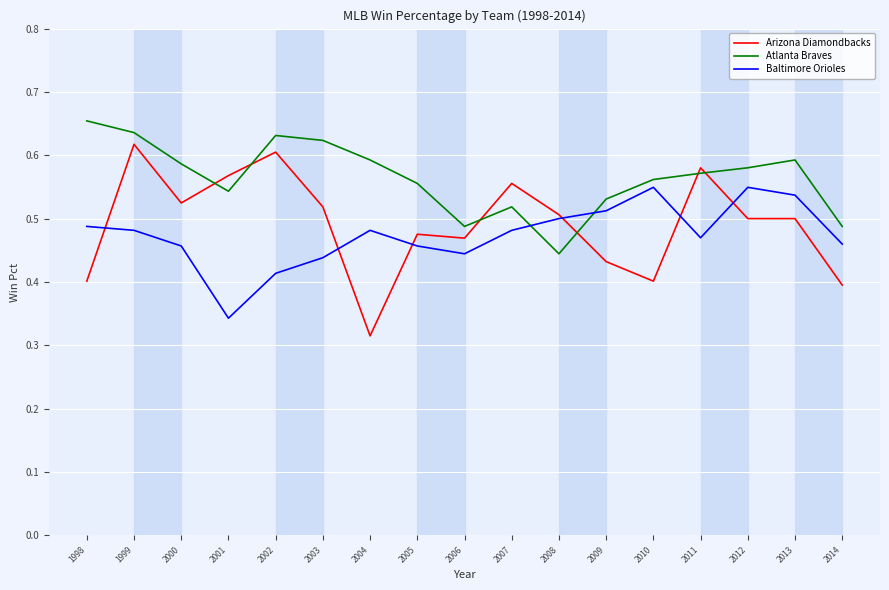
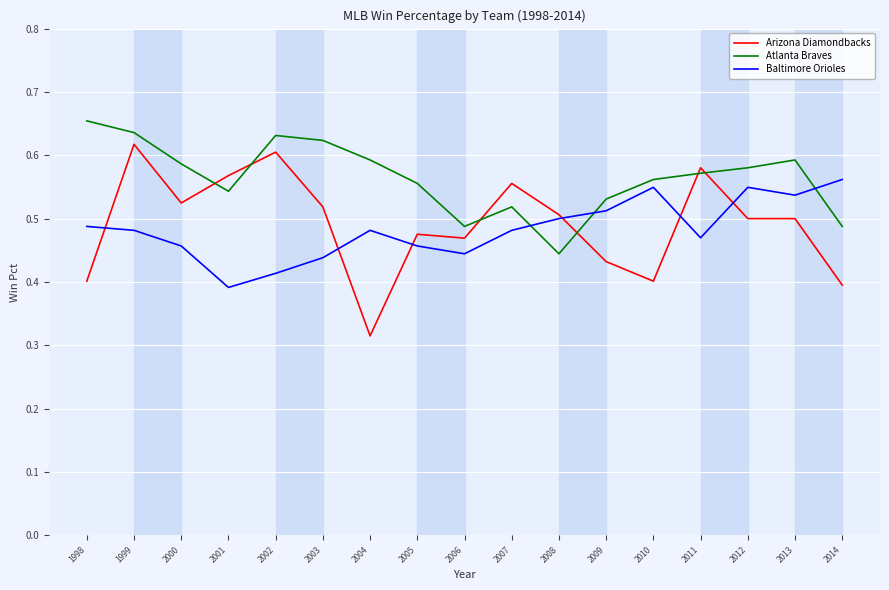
Baltimore Orioles, 2001: 0.34 -> 0.39
Baltimore Orioles, 2014: 0.46 -> 0.56
